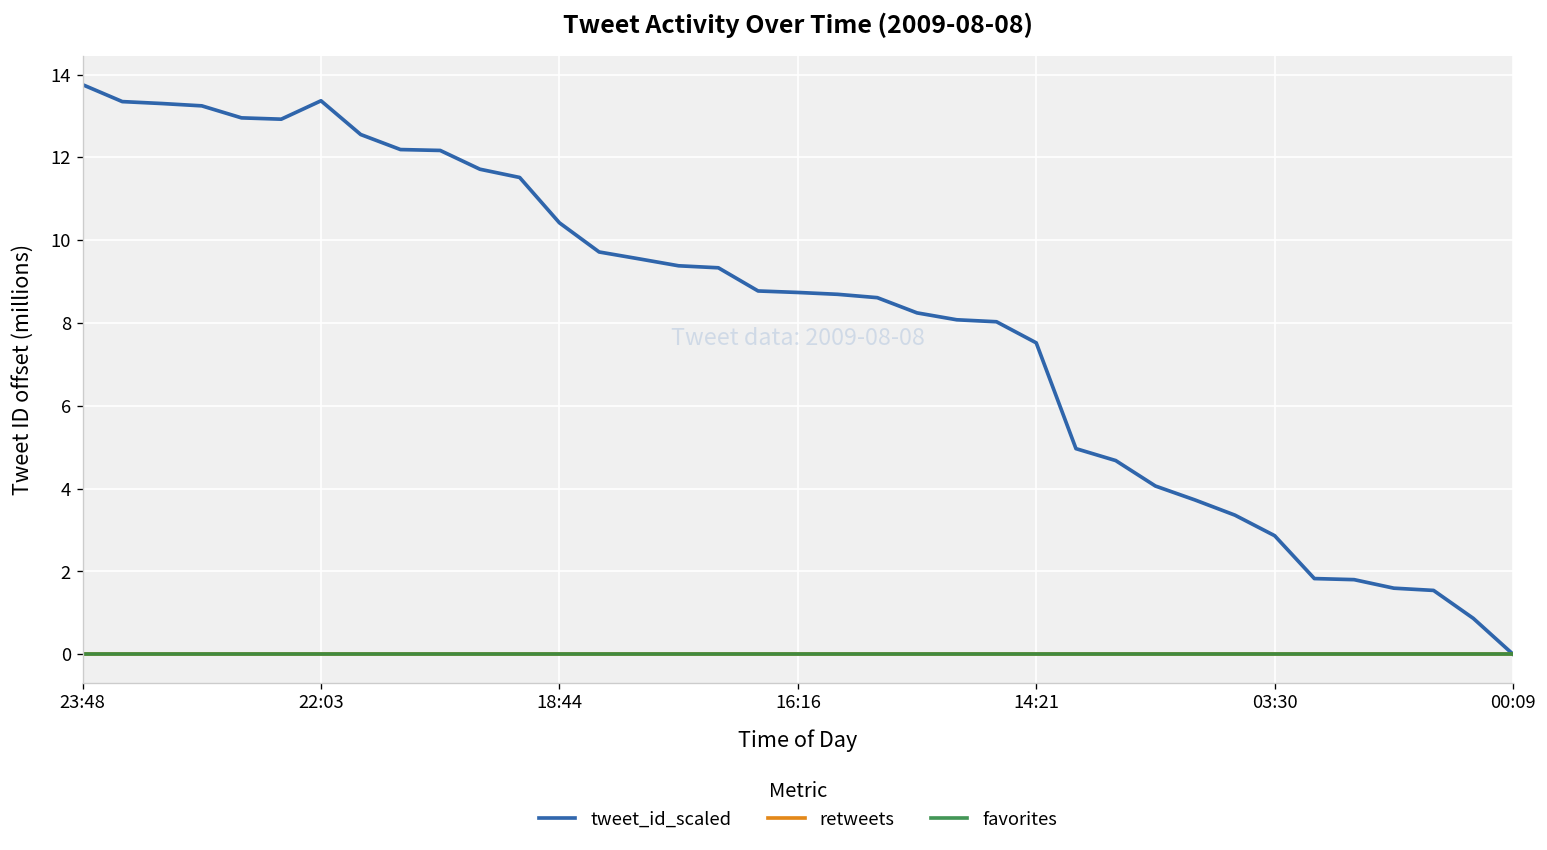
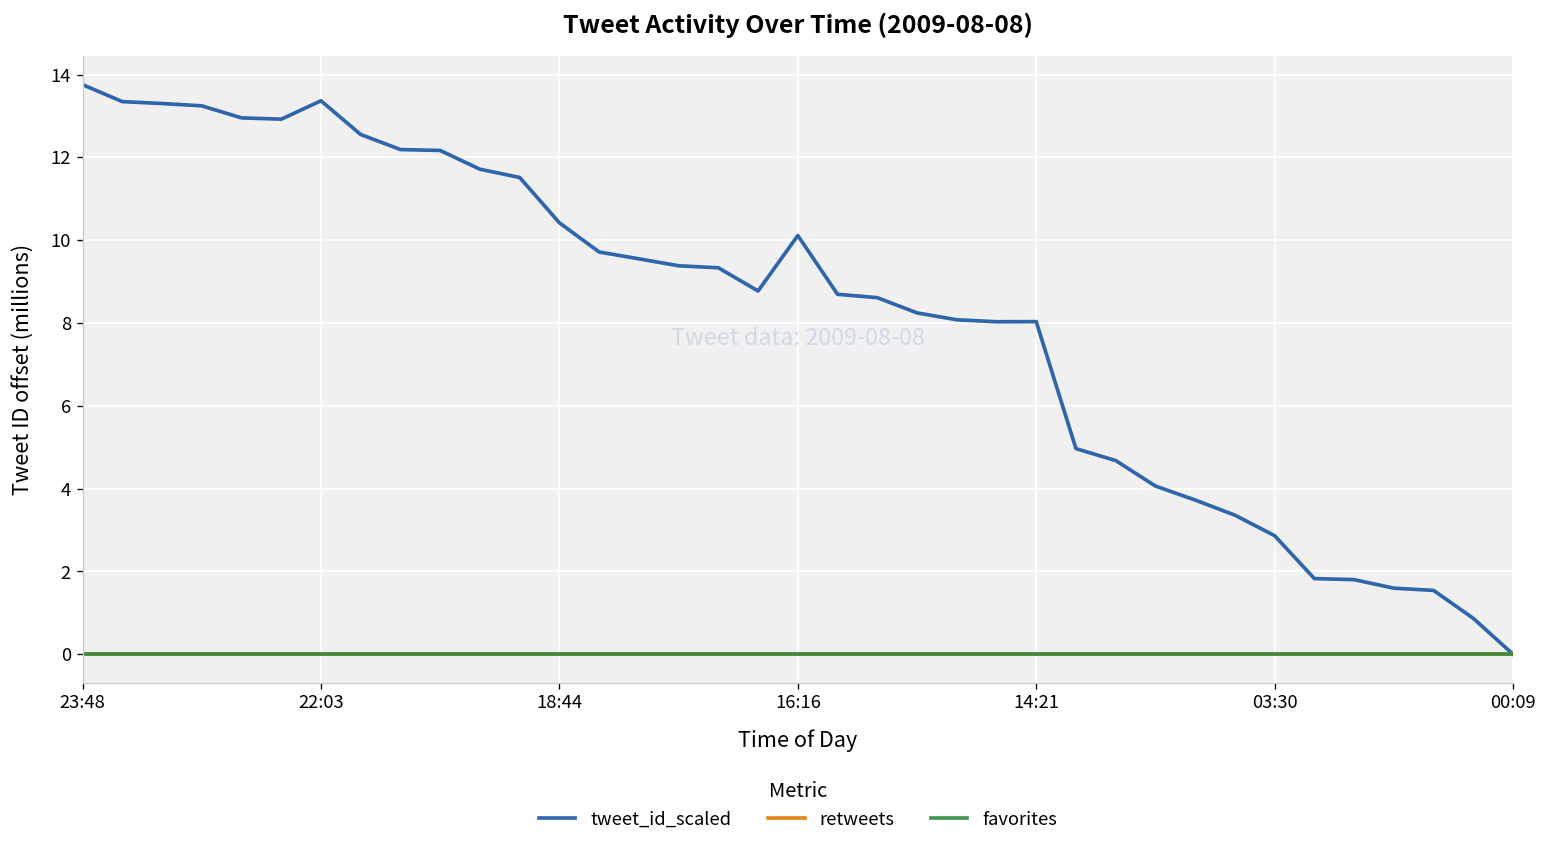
tweet_id_scaled, 16:16: 8.7 -> 10.1
tweet_id_scaled, 14:21: 7.5 -> 8.0
